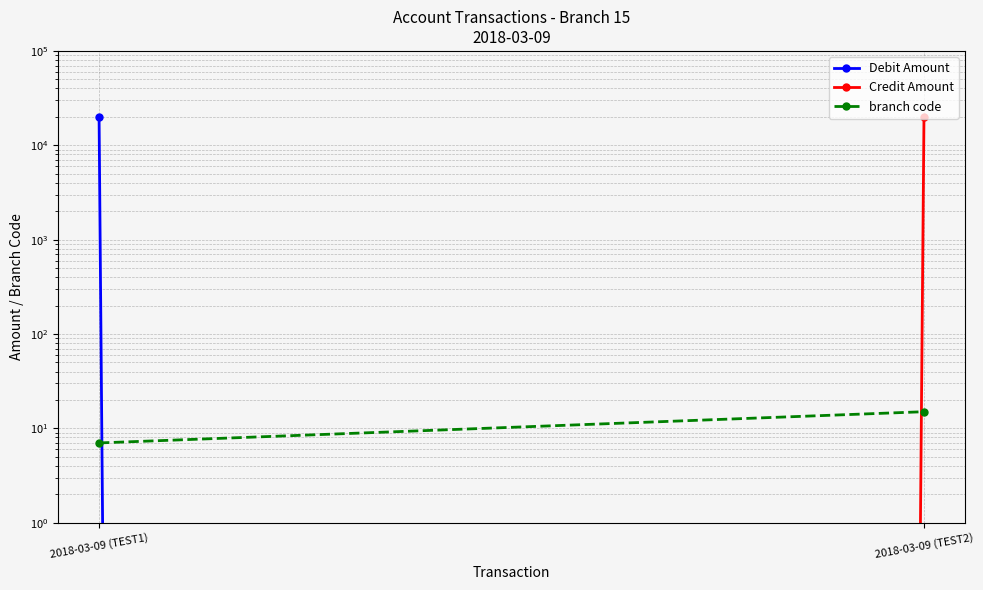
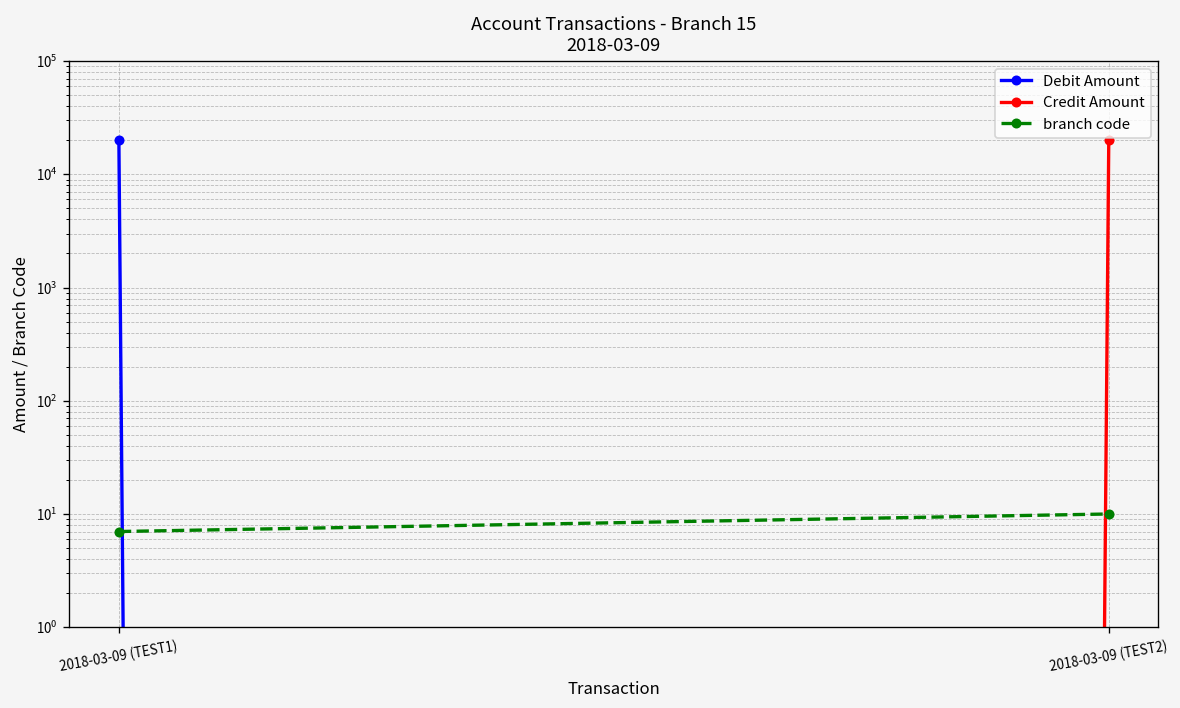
branch code, 2018-03-09 (TEST2): 15 -> 10
